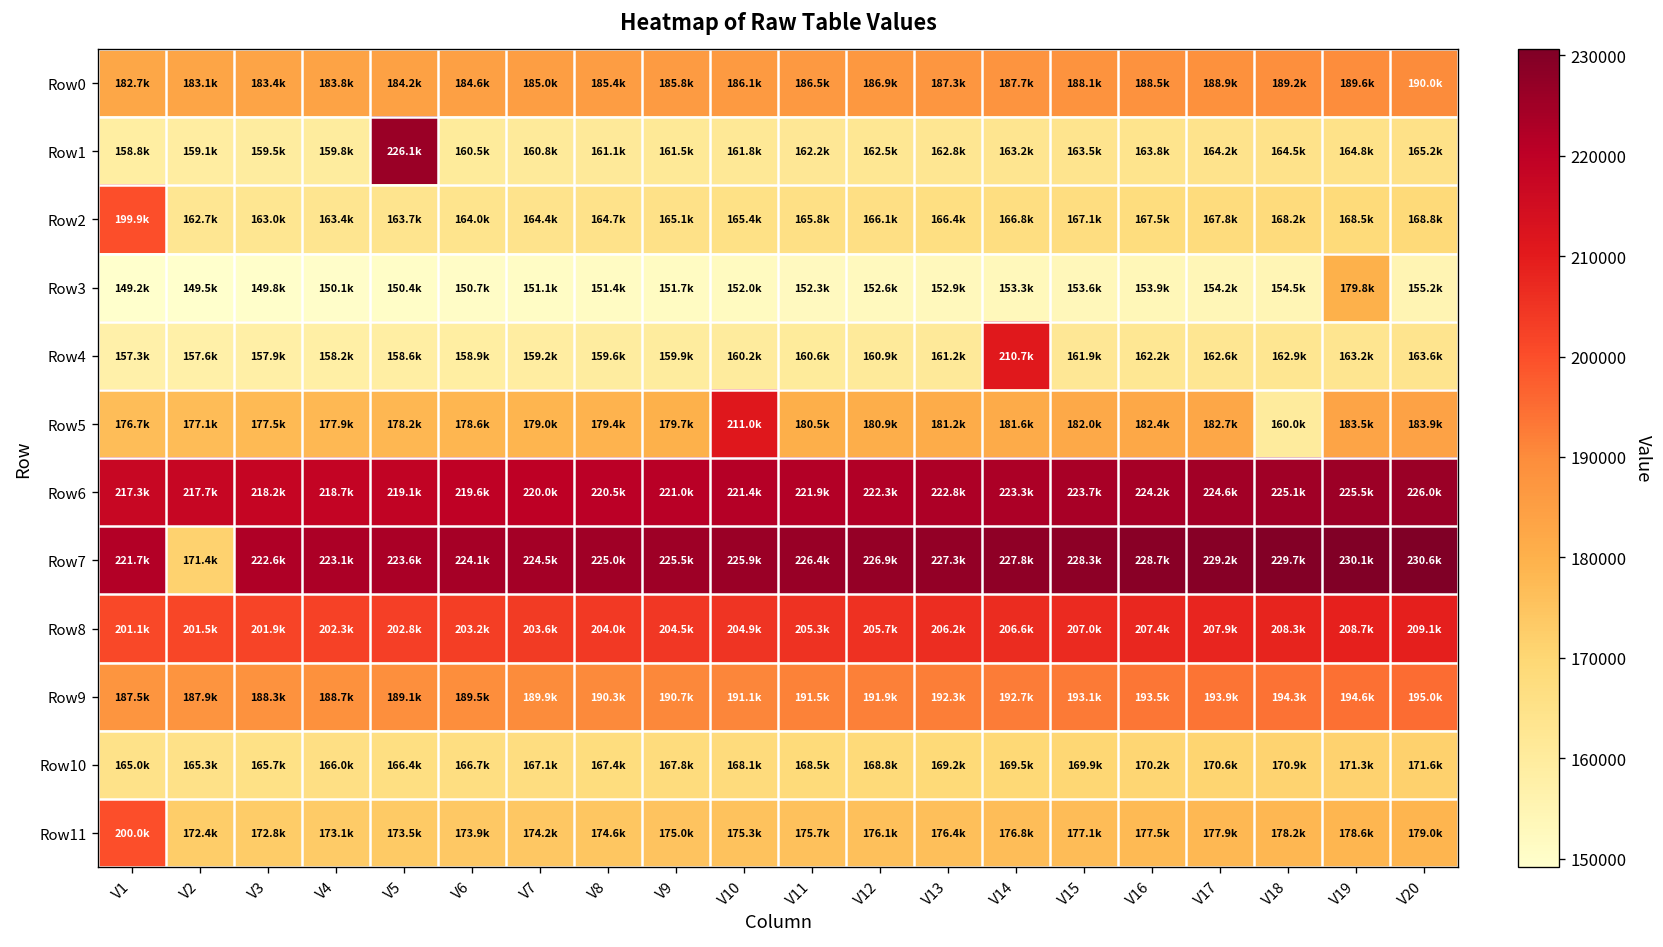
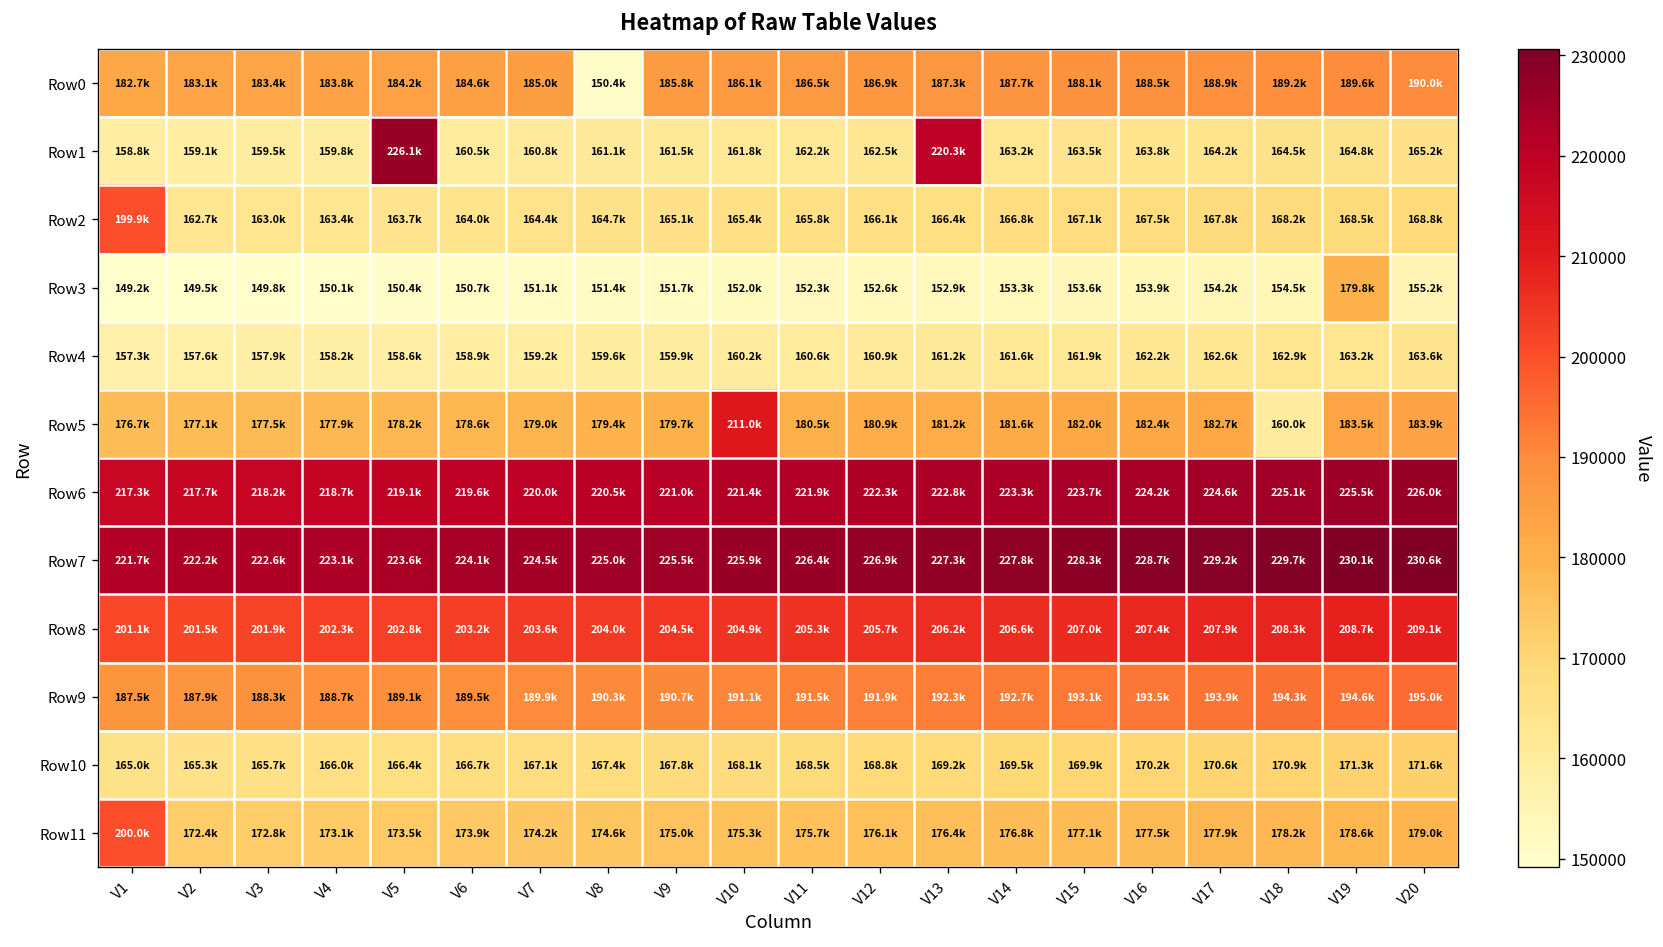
Row0, V8: 185.4k -> 150.4k
Row1, V13: 162.8k -> 220.3k
Row4, V14: 210.7k -> 161.6k
Row7, V2: 171.4k -> 222.2k
